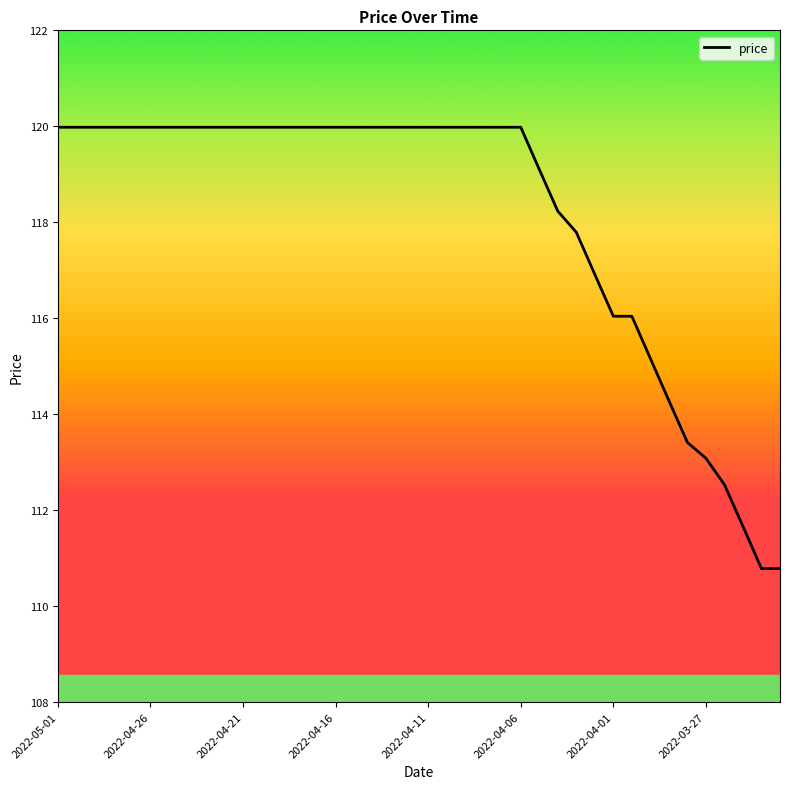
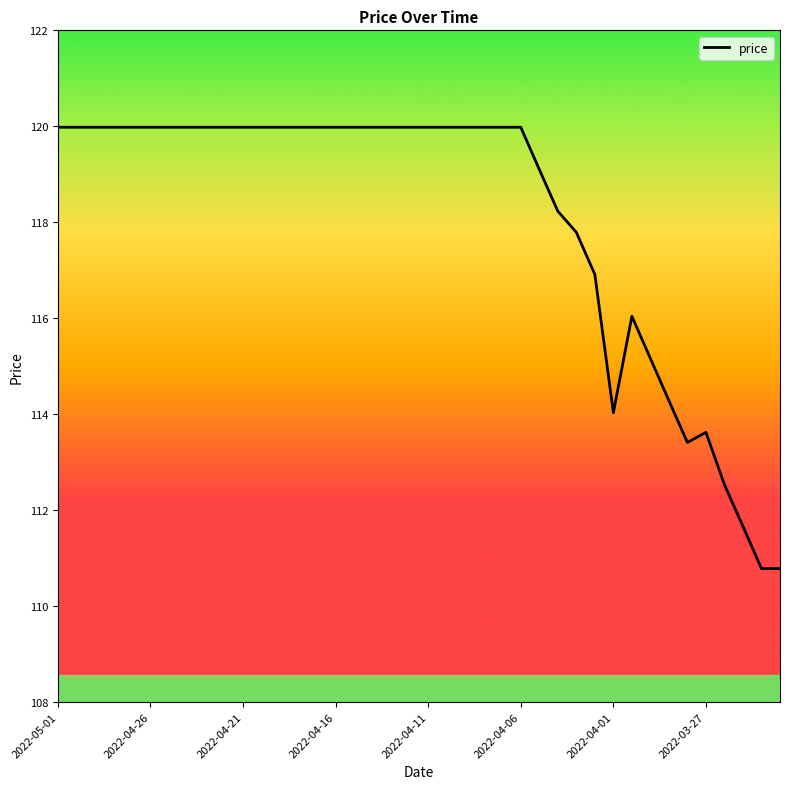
2022-04-01: 116.0 -> 114.0
2022-03-27: 113.1 -> 113.6
